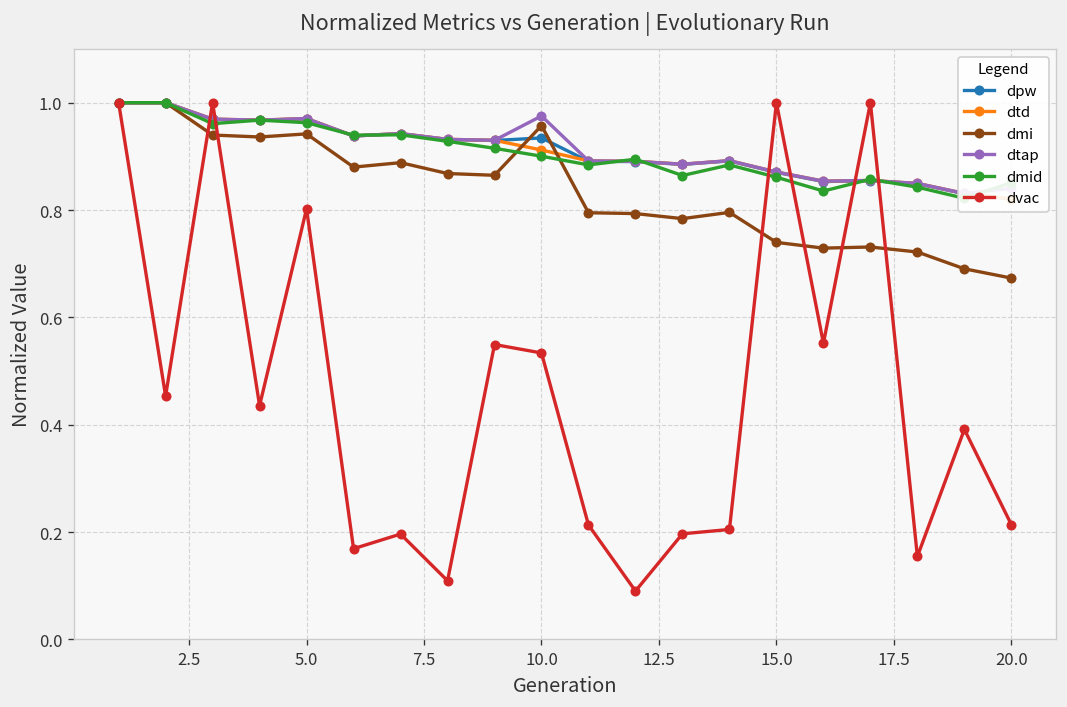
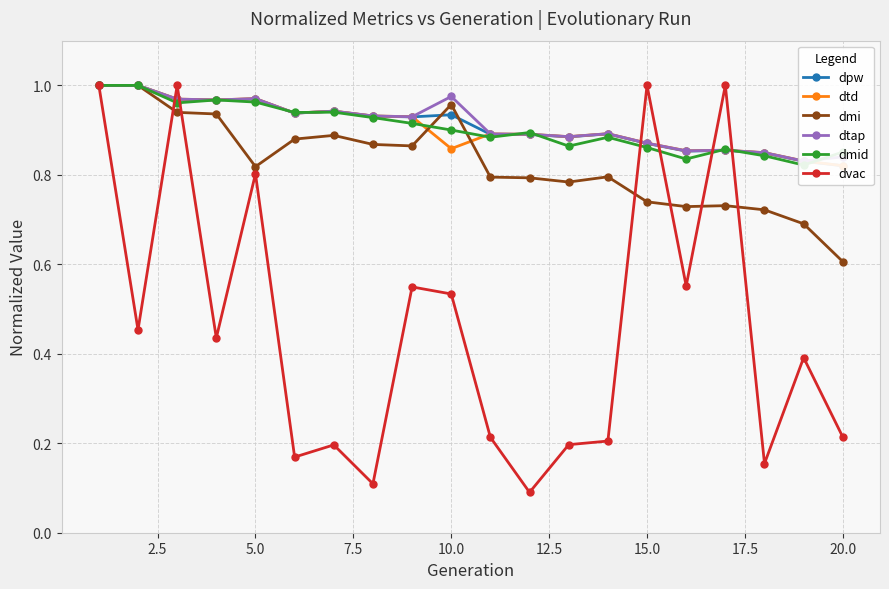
dmi, 5.0: 0.94 -> 0.82
dtd, 10.0: 0.91 -> 0.86
dmi, 20.0: 0.67 -> 0.61
